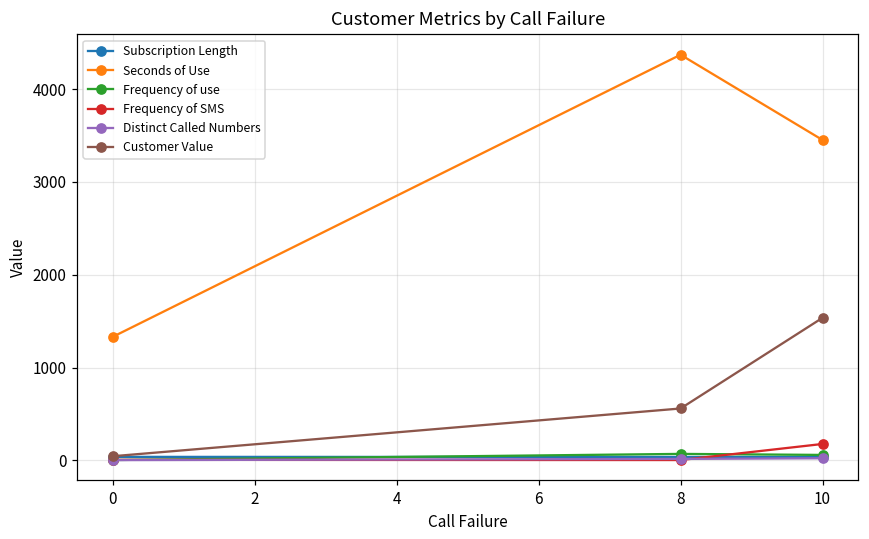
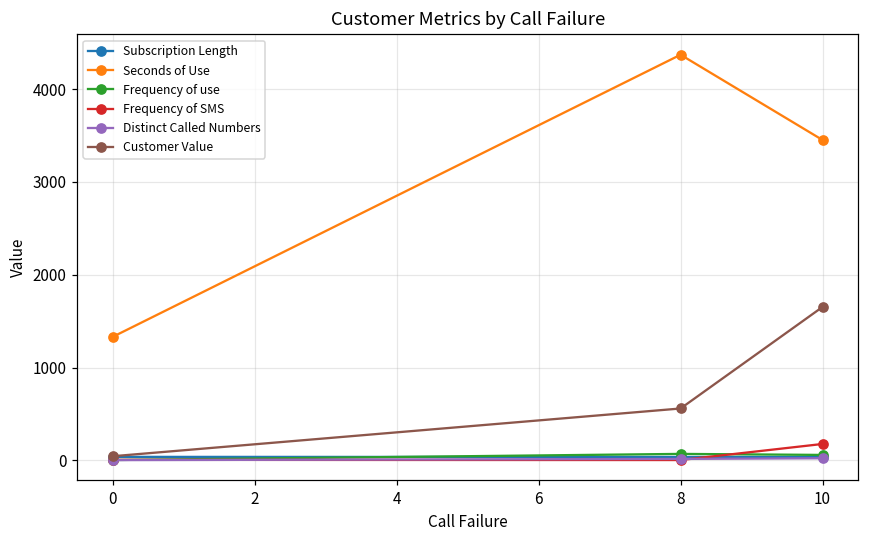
Customer Value, 10: 1500 -> 1700
